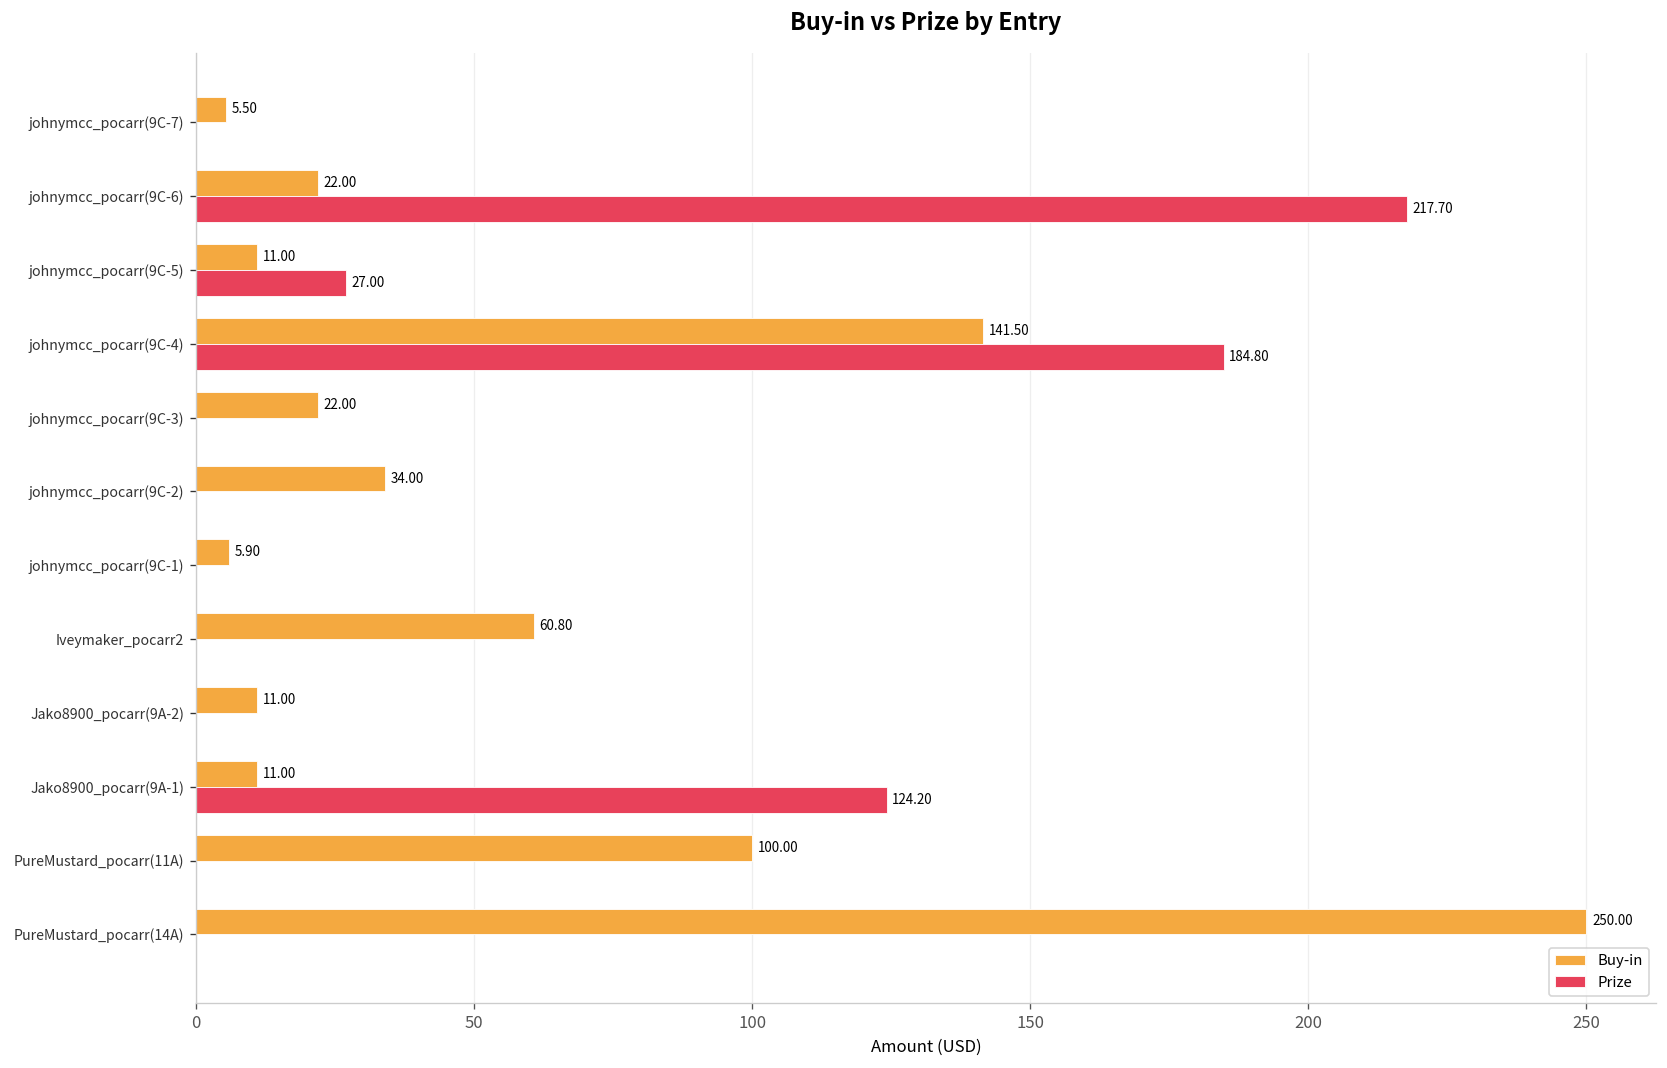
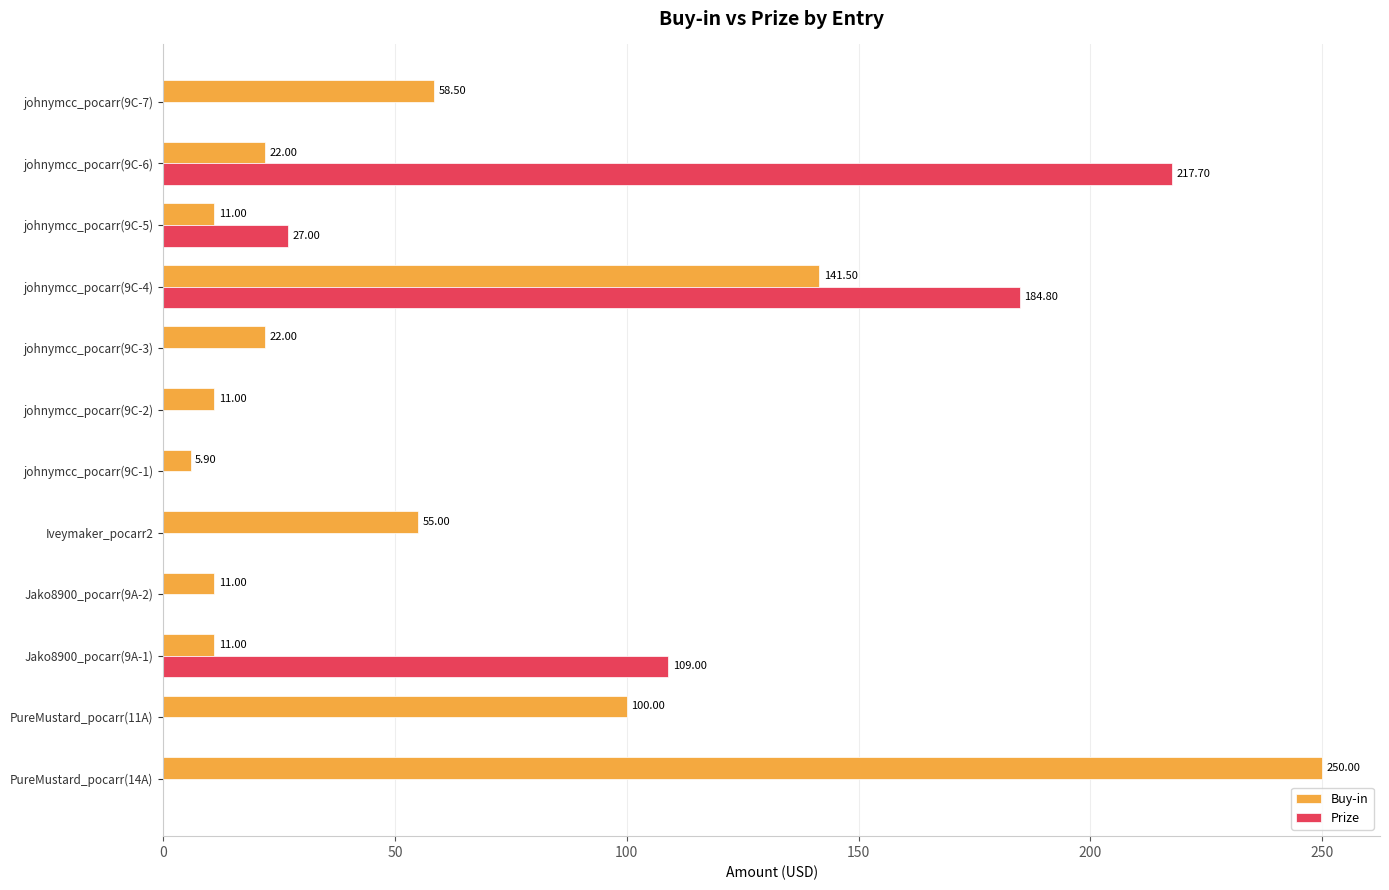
Buy-in, johnymcc_pocarr(9C-7): 5.50 -> 58.50
Buy-in, johnymcc_pocarr(9C-2): 34.00 -> 11.00
Buy-in, Iveymaker_pocarr2: 60.80 -> 55.00
Prize, Jako8900_pocarr(9A-1): 124.20 -> 109.00
